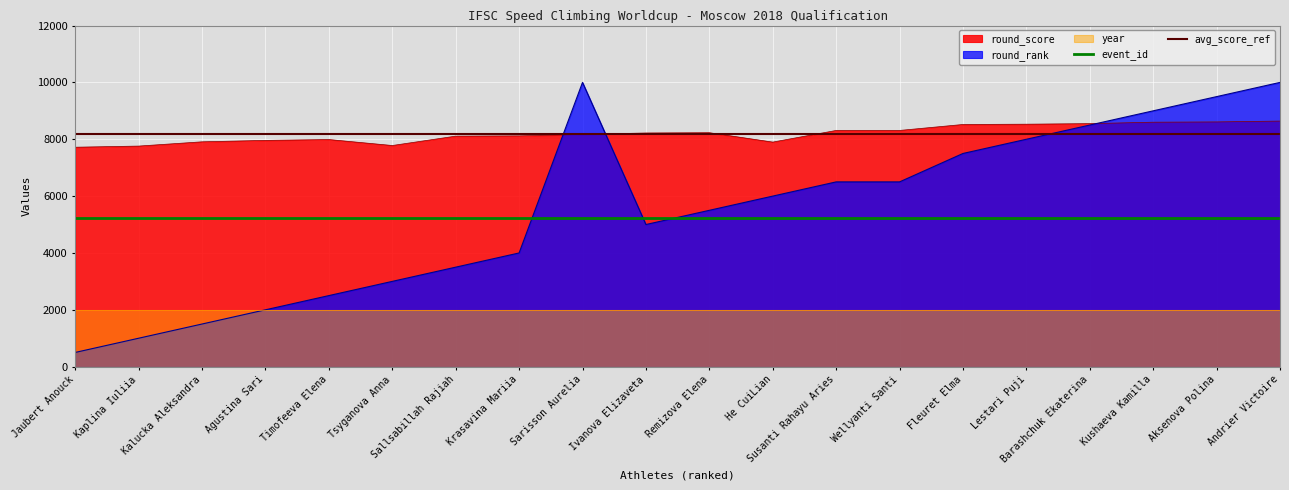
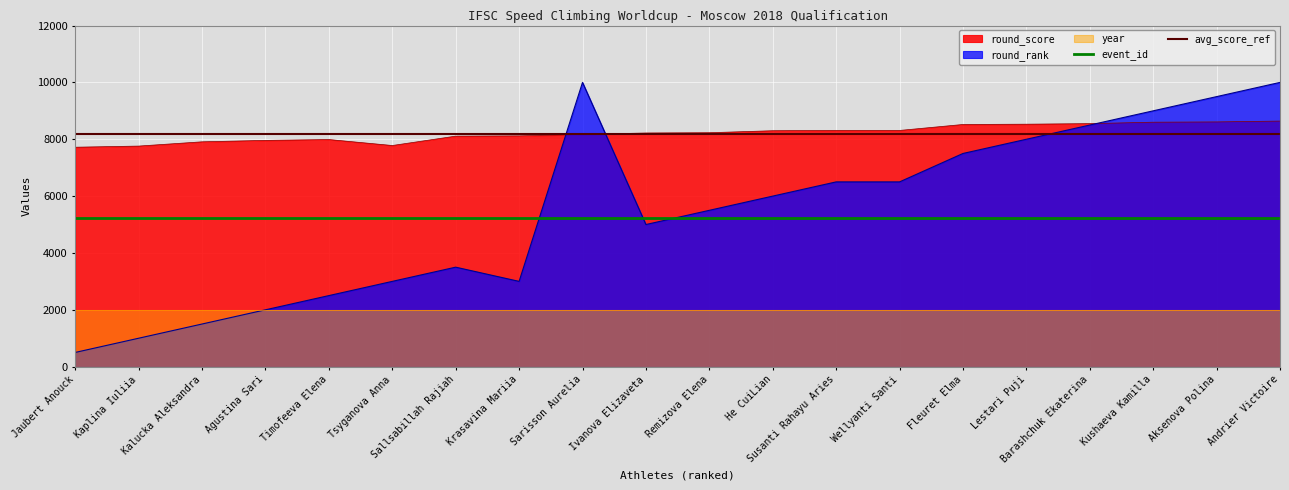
round_rank, Krasavina Mariia: 4000 -> 3000
round_score, He CuiLian: 7900 -> 8300
